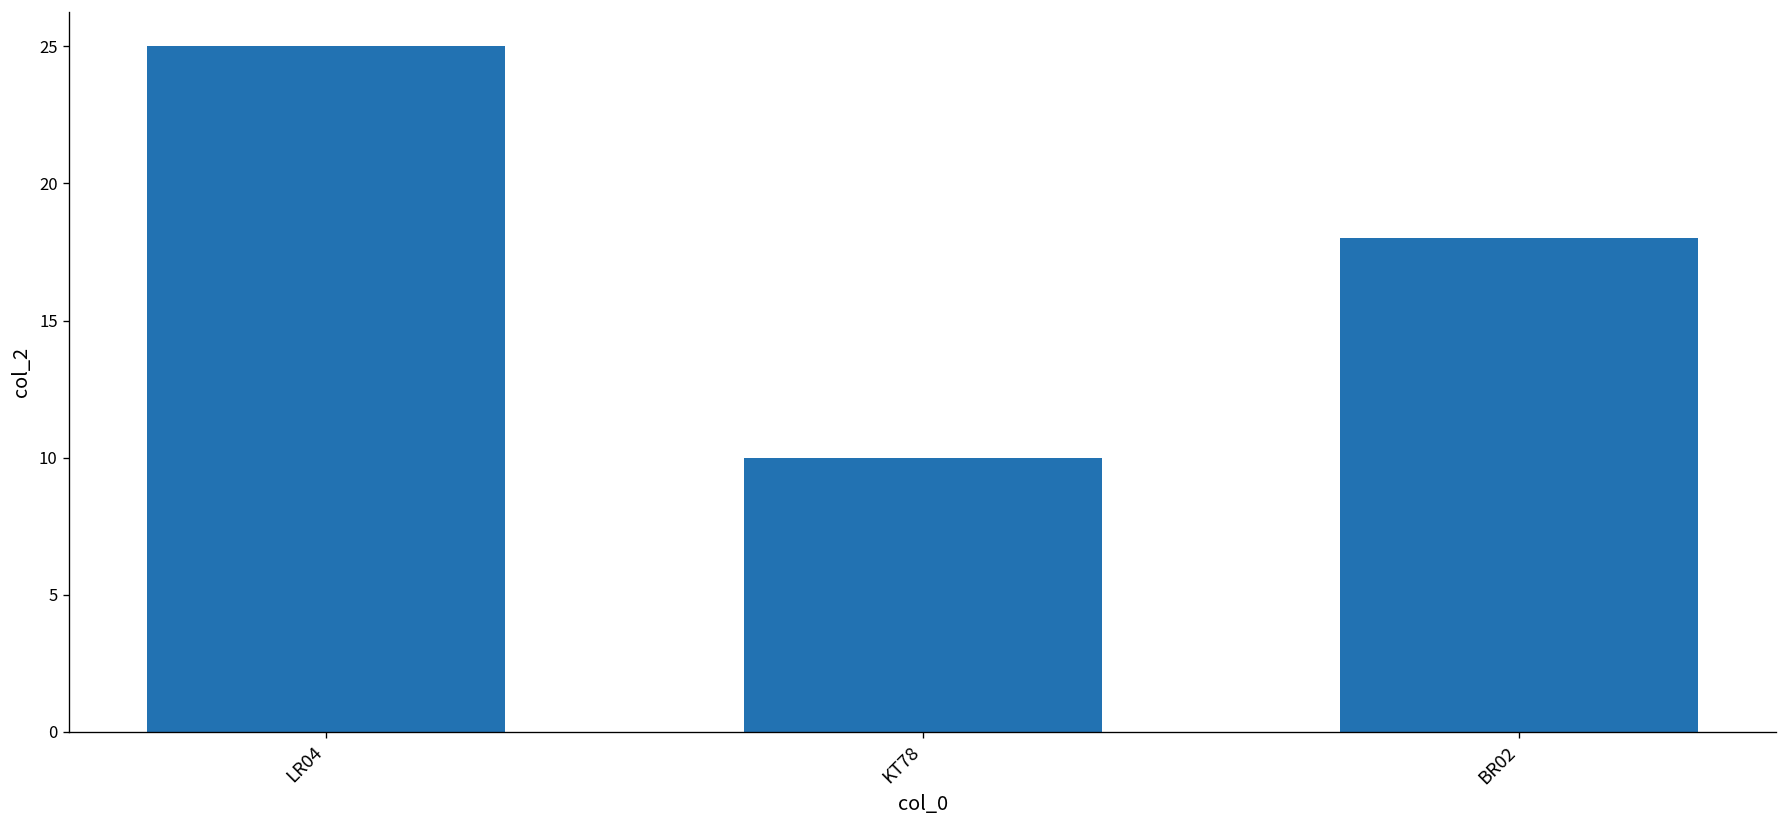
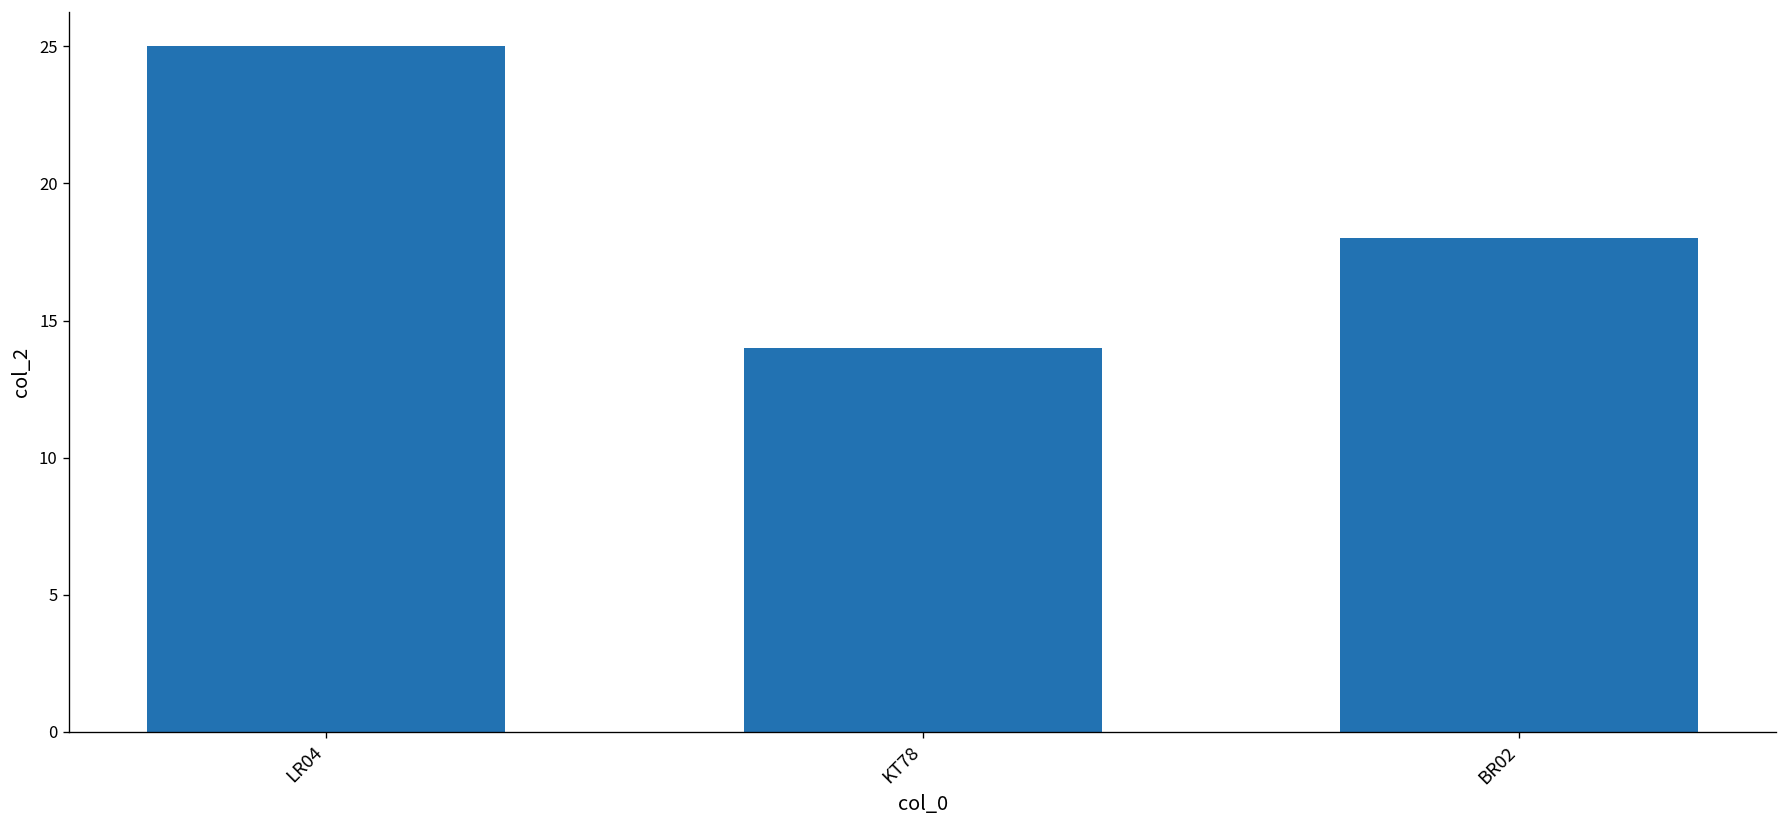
KT78: 10 -> 14
